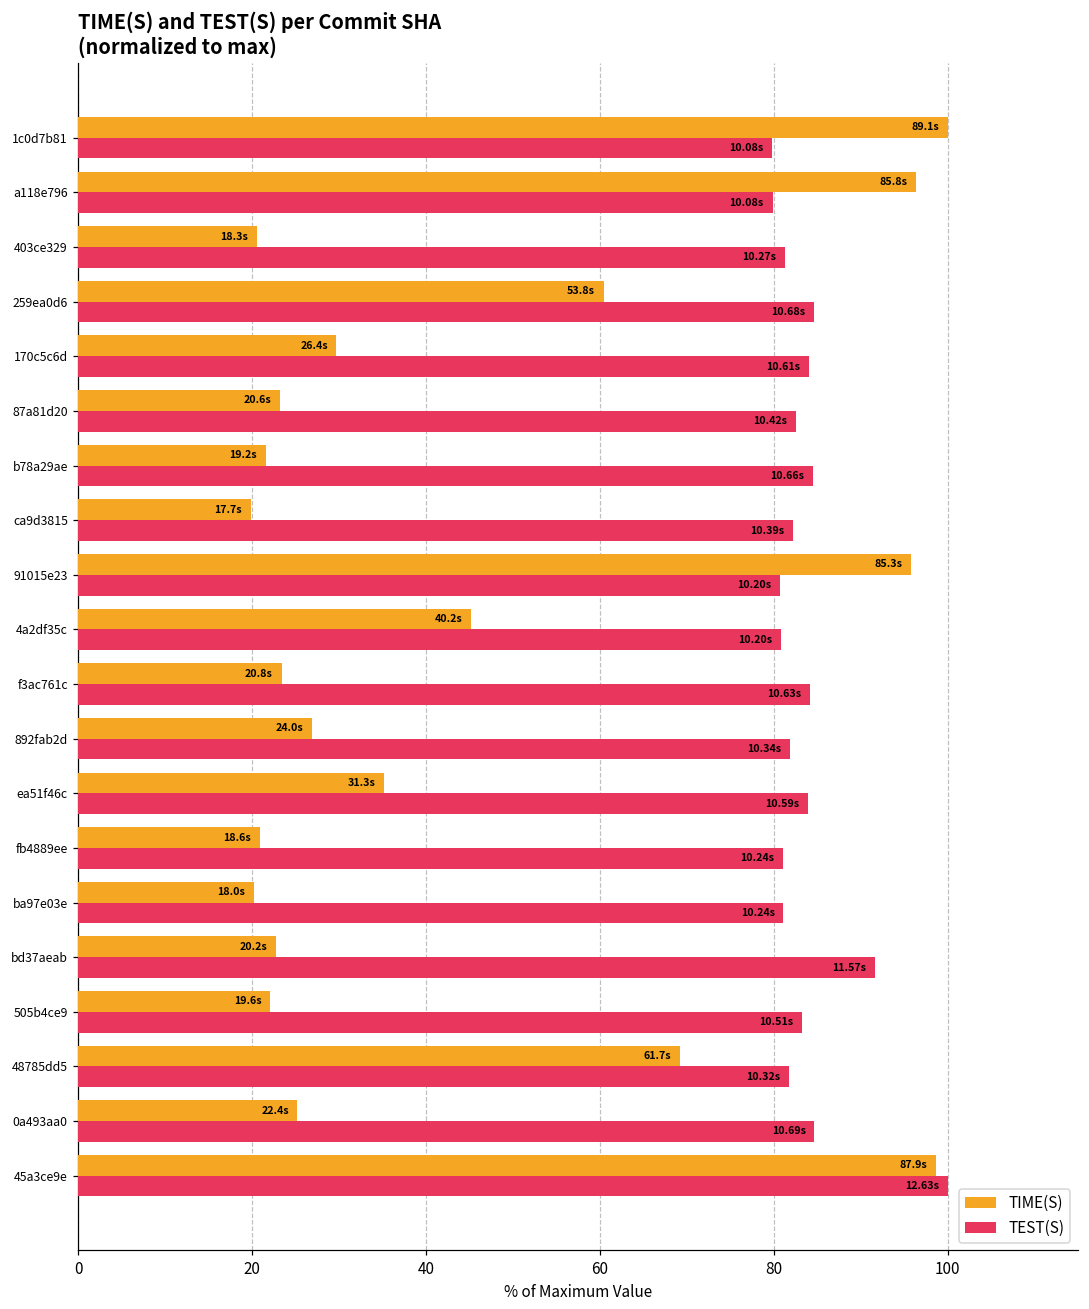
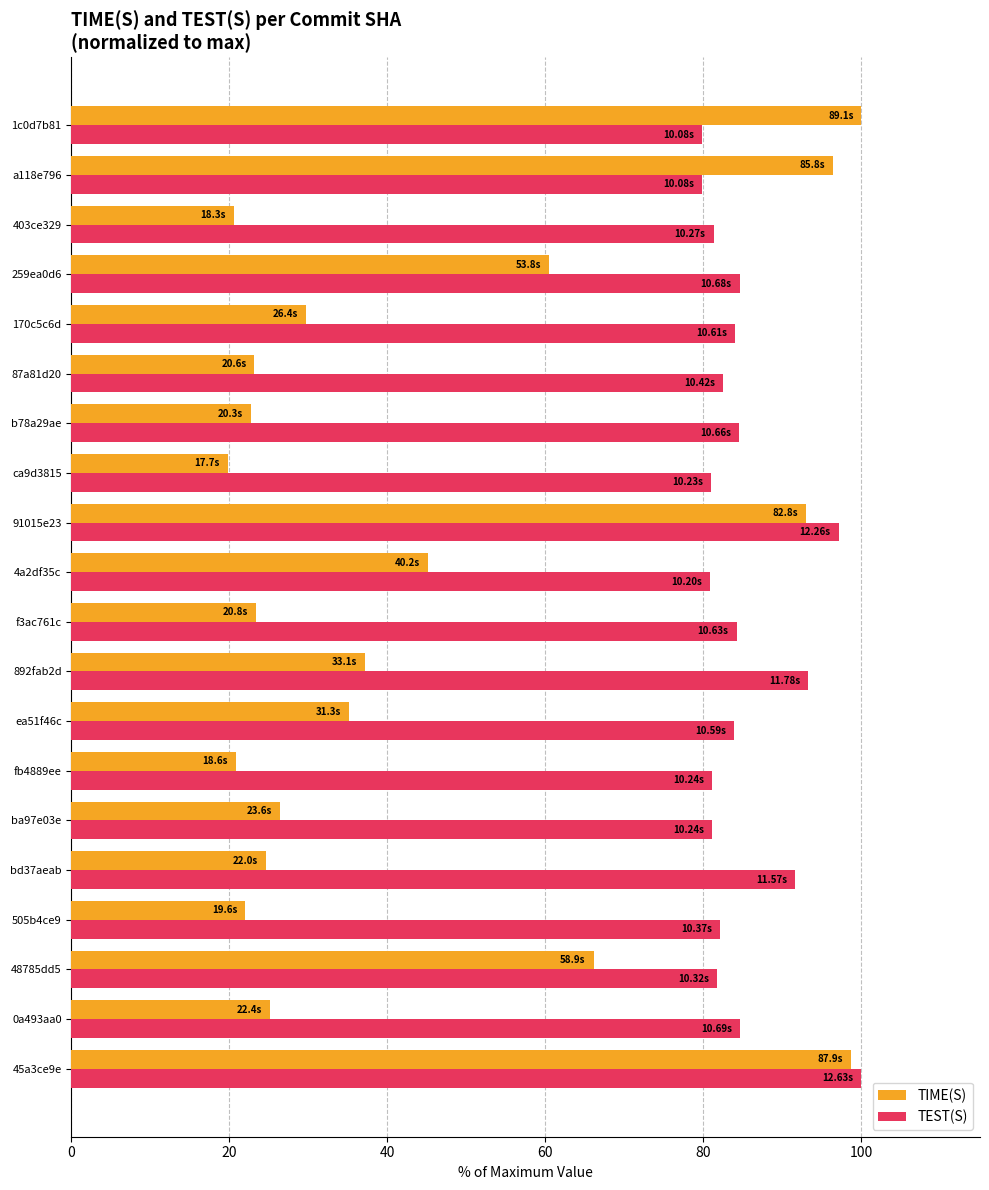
TIME(S), b78a29ae: 19.2s -> 20.3s
TEST(S), ca9d3815: 10.39s -> 10.23s
TIME(S), 91015e23: 85.3s -> 82.8s
TEST(S), 91015e23: 10.20s -> 12.26s
TIME(S), 892fab2d: 24.0s -> 33.1s
TEST(S), 892fab2d: 10.34s -> 11.78s
TIME(S), ba97e03e: 18.0s -> 23.6s
TIME(S), bd37aeab: 20.2s -> 22.0s
TEST(S), 505b4ce9: 10.51s -> 10.37s
TIME(S), 48785dd5: 61.7s -> 58.9s
